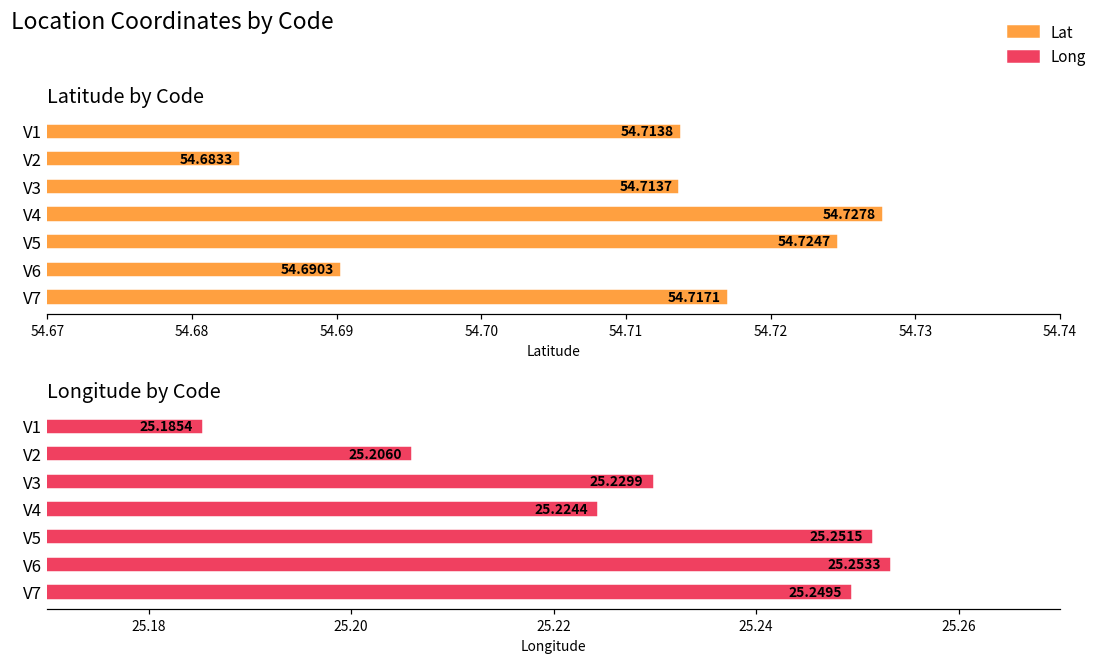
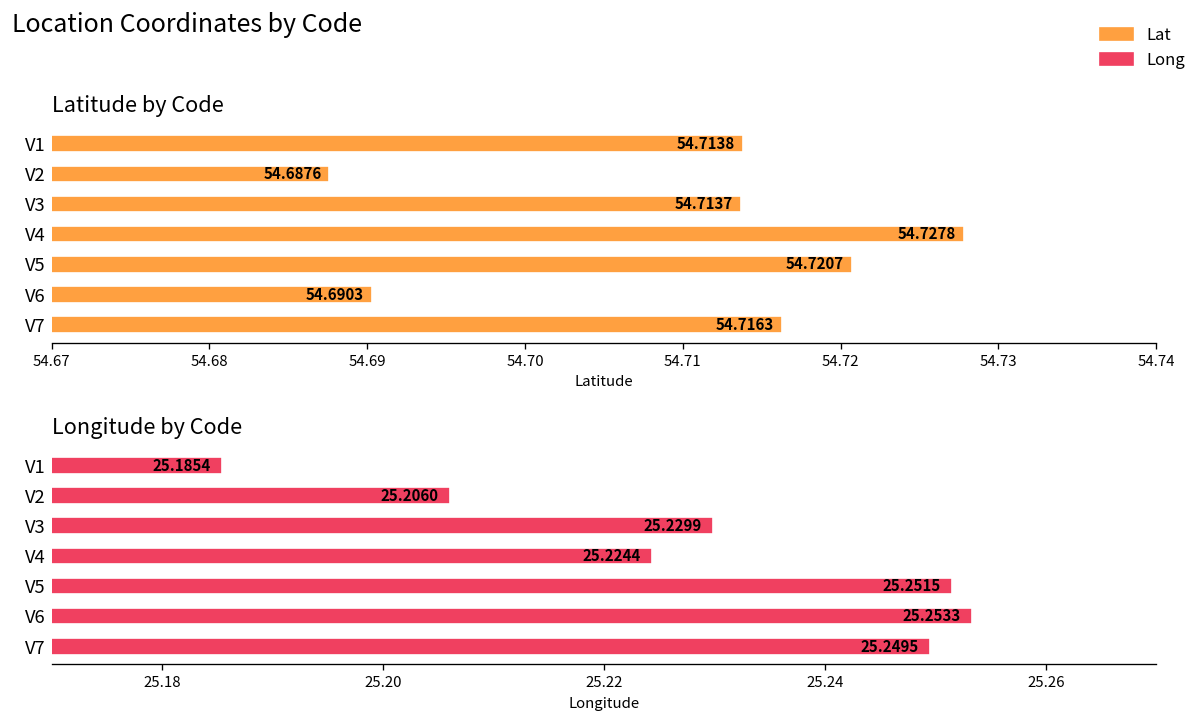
Latitude by Code, V2: 54.6833 -> 54.6876
Latitude by Code, V5: 54.7247 -> 54.7207
Latitude by Code, V7: 54.7171 -> 54.7163
